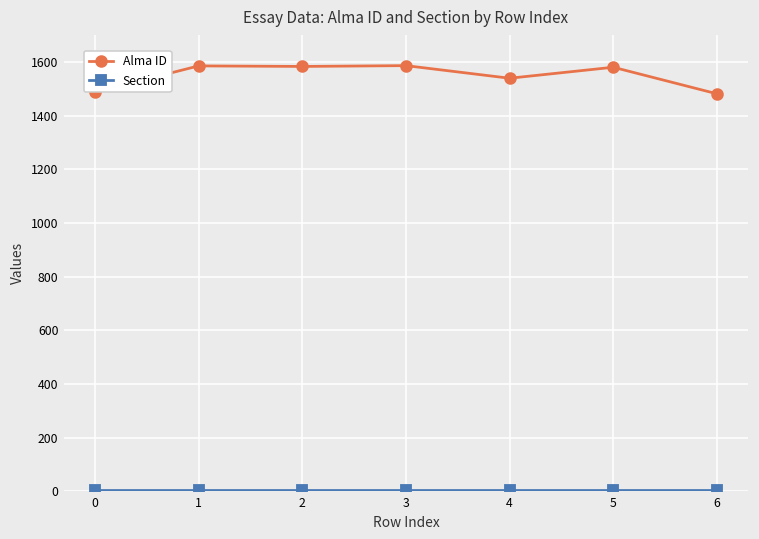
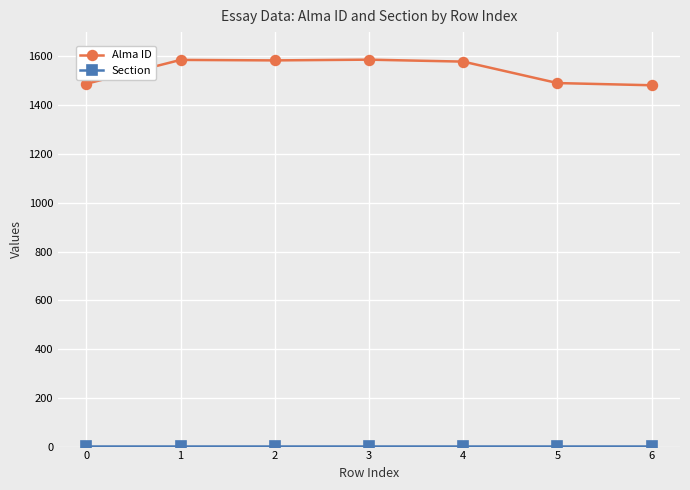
Alma ID, 4: 1540 -> 1580
Alma ID, 5: 1580 -> 1490
